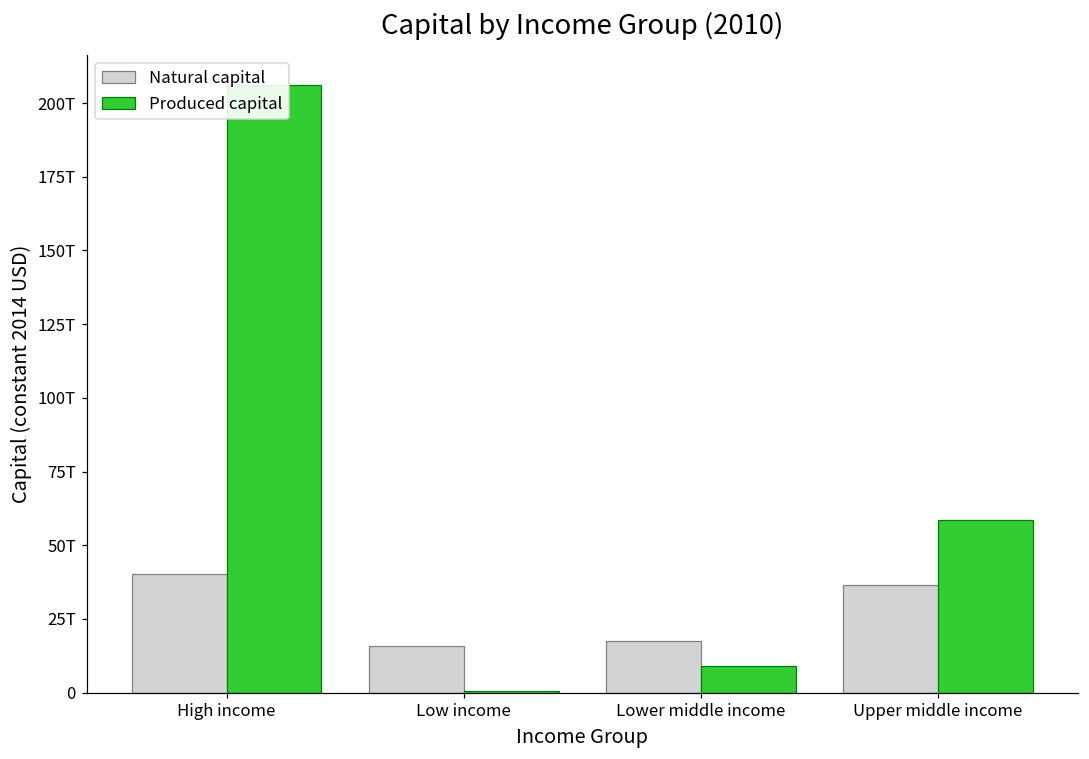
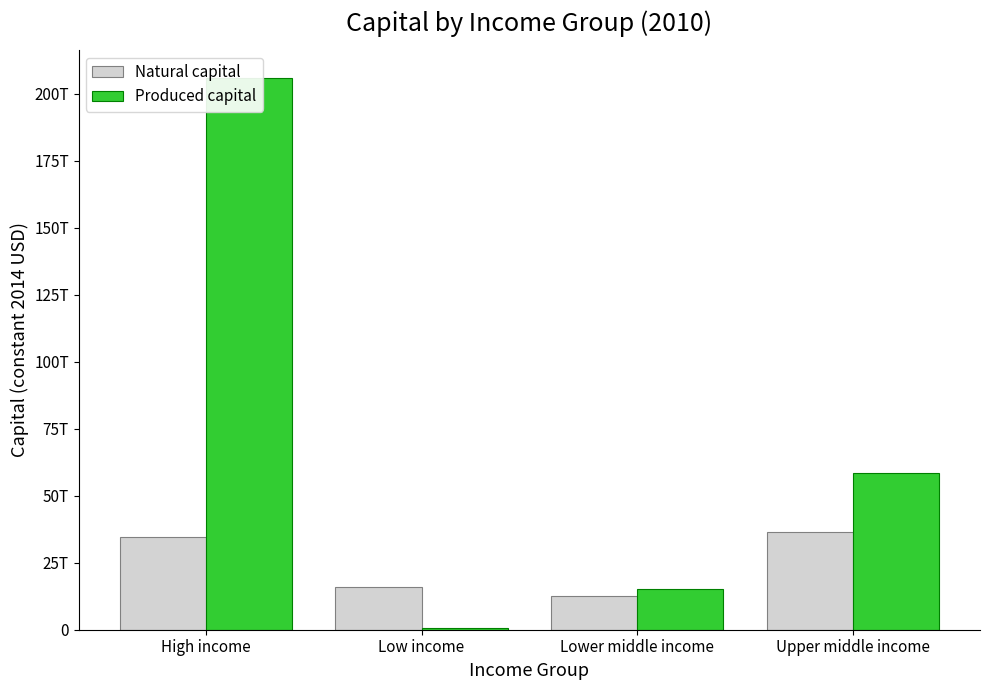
Natural capital, High income: 40T -> 35T
Natural capital, Lower middle income: 17T -> 13T
Produced capital, Lower middle income: 9T -> 15T
